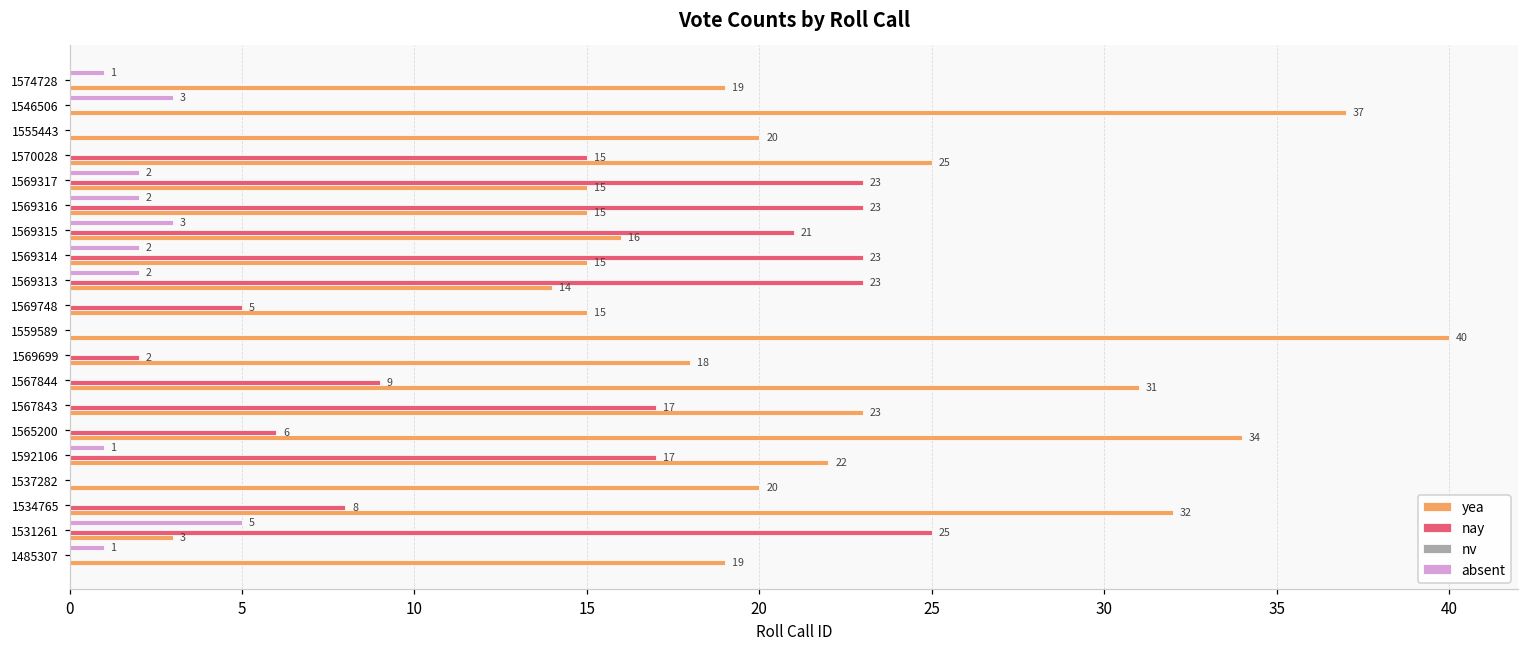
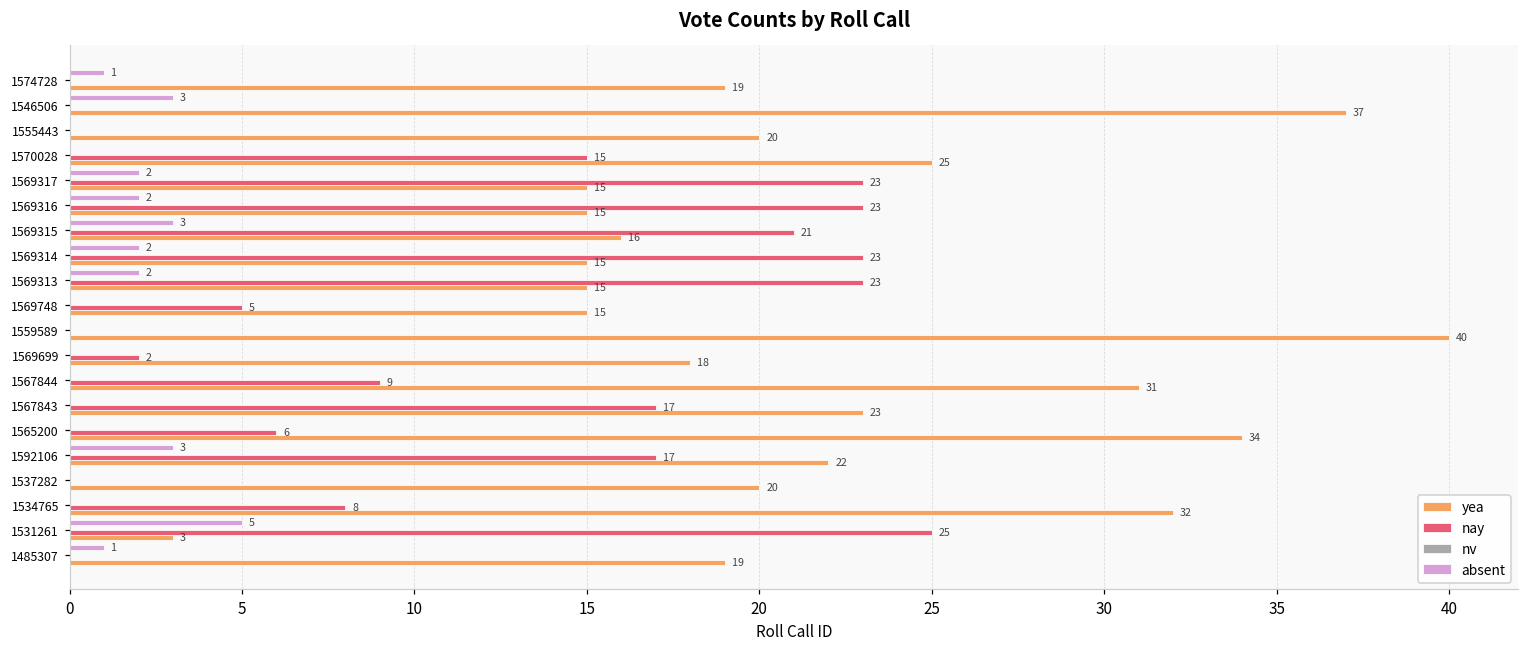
yea, 1569313: 14 -> 15
absent, 1592106: 1 -> 3
